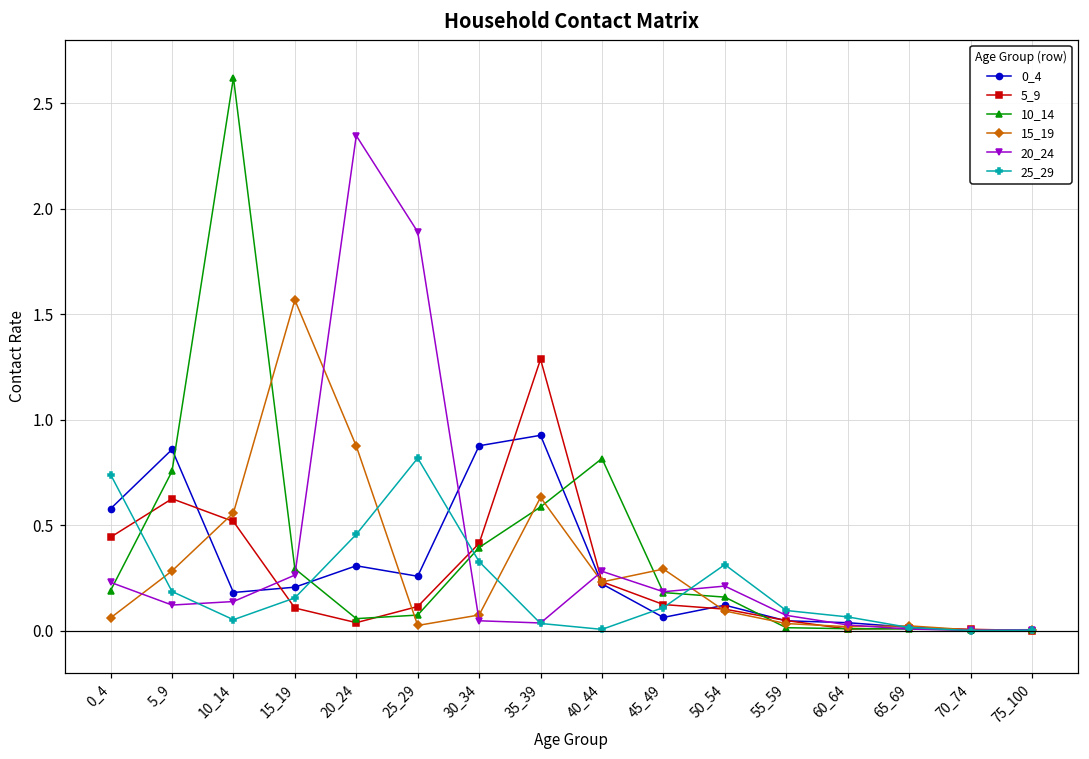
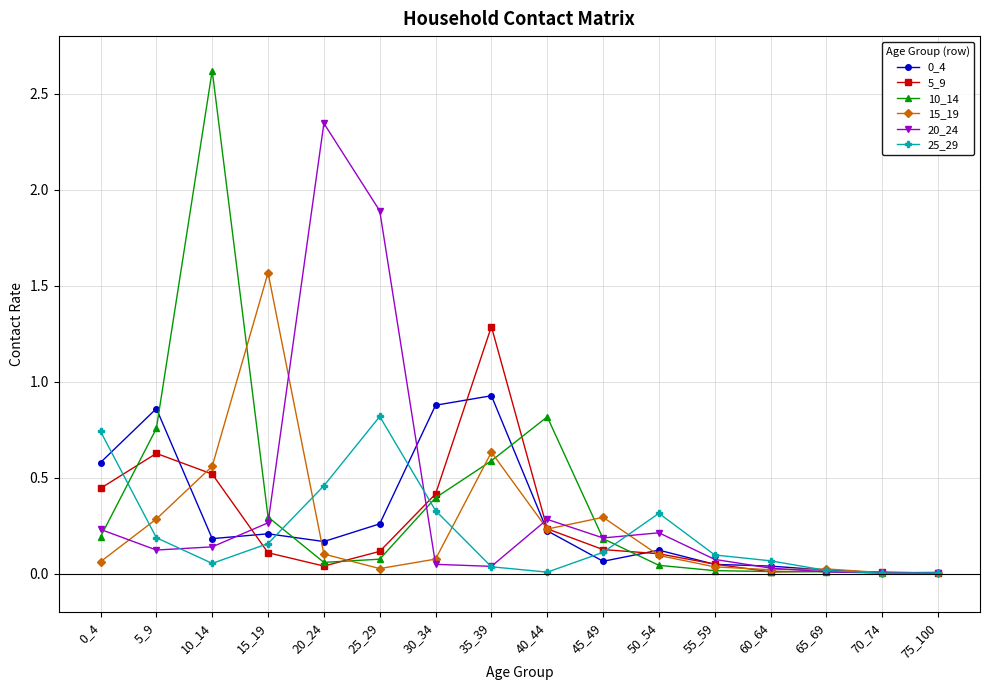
0_4, 20_24: 0.31 -> 0.17
15_19, 20_24: 0.88 -> 0.10
10_14, 50_54: 0.16 -> 0.04
